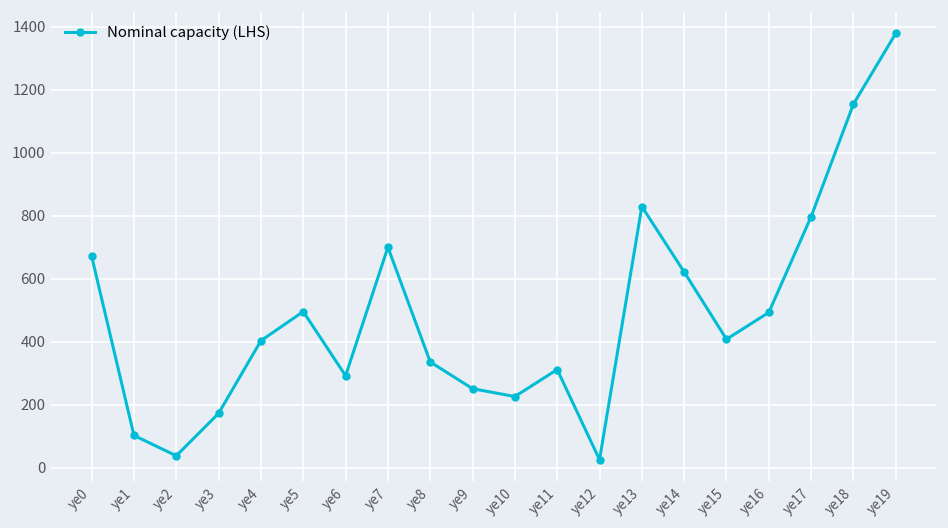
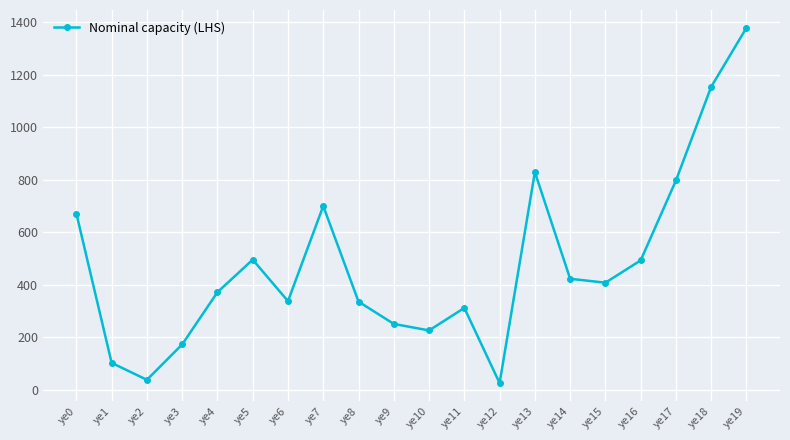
ye4: 400 -> 370
ye6: 290 -> 340
ye14: 620 -> 420
